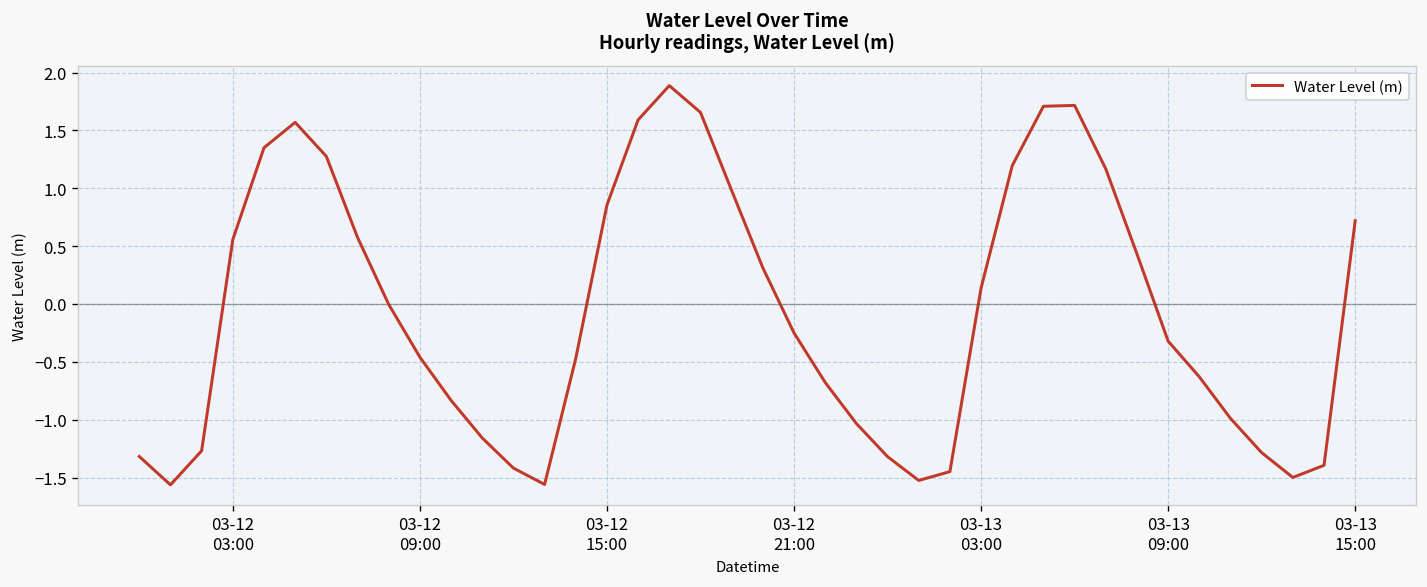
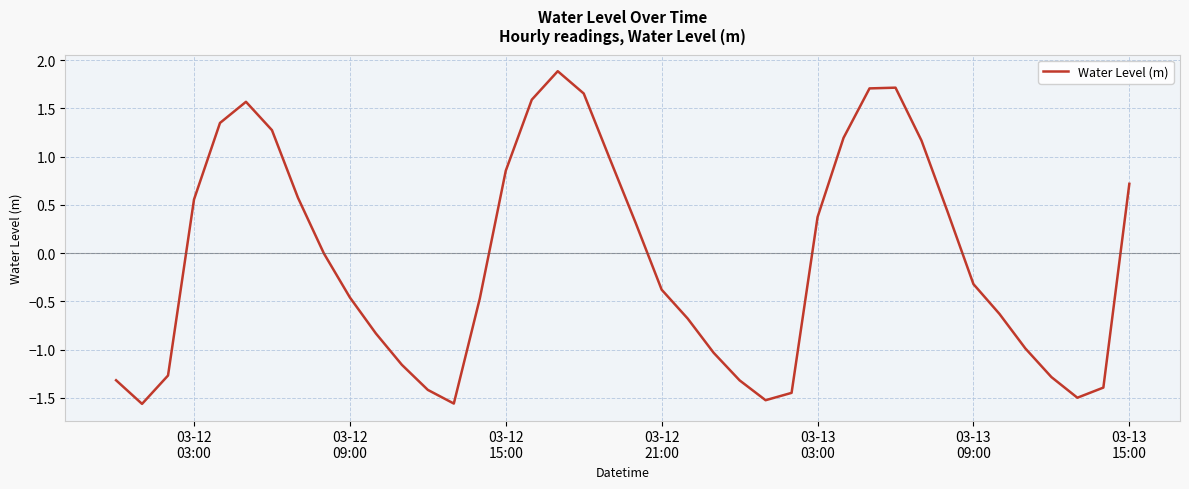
03-12 21:00: -0.3 -> -0.4
03-13 03:00: 0.1 -> 0.4
